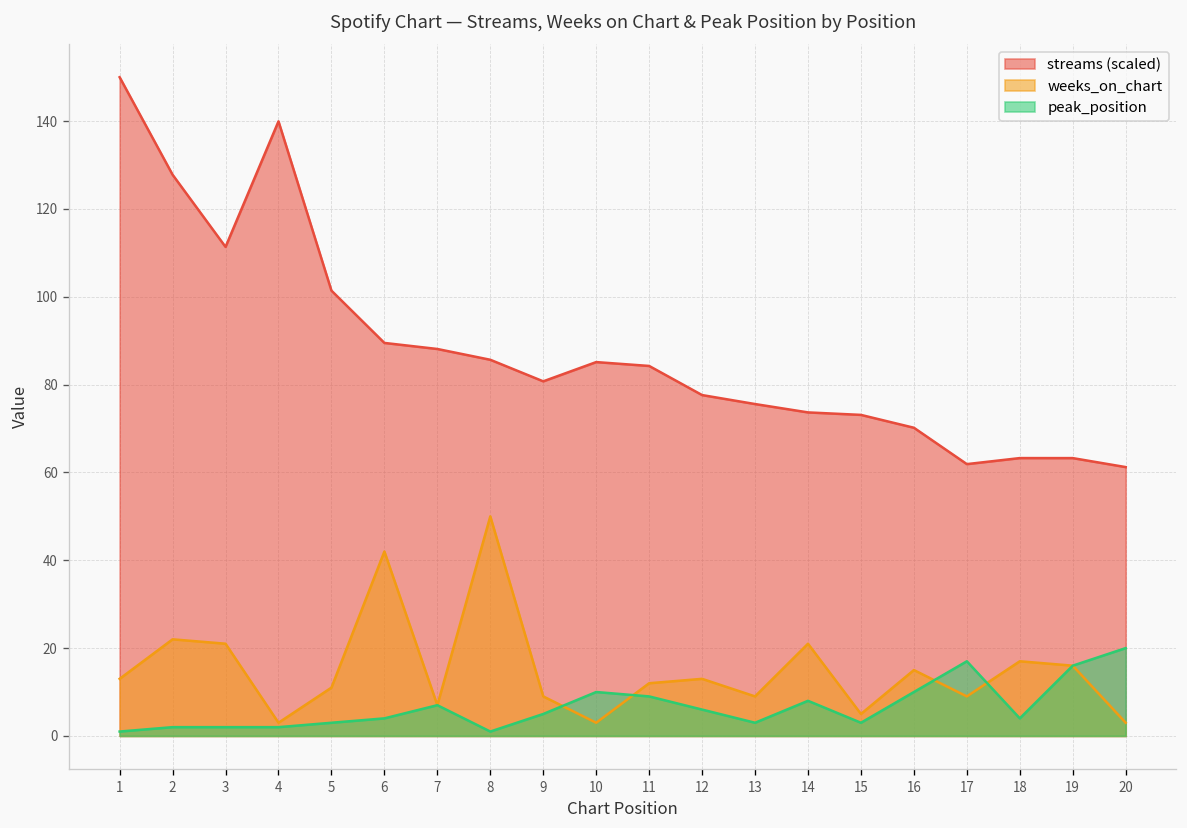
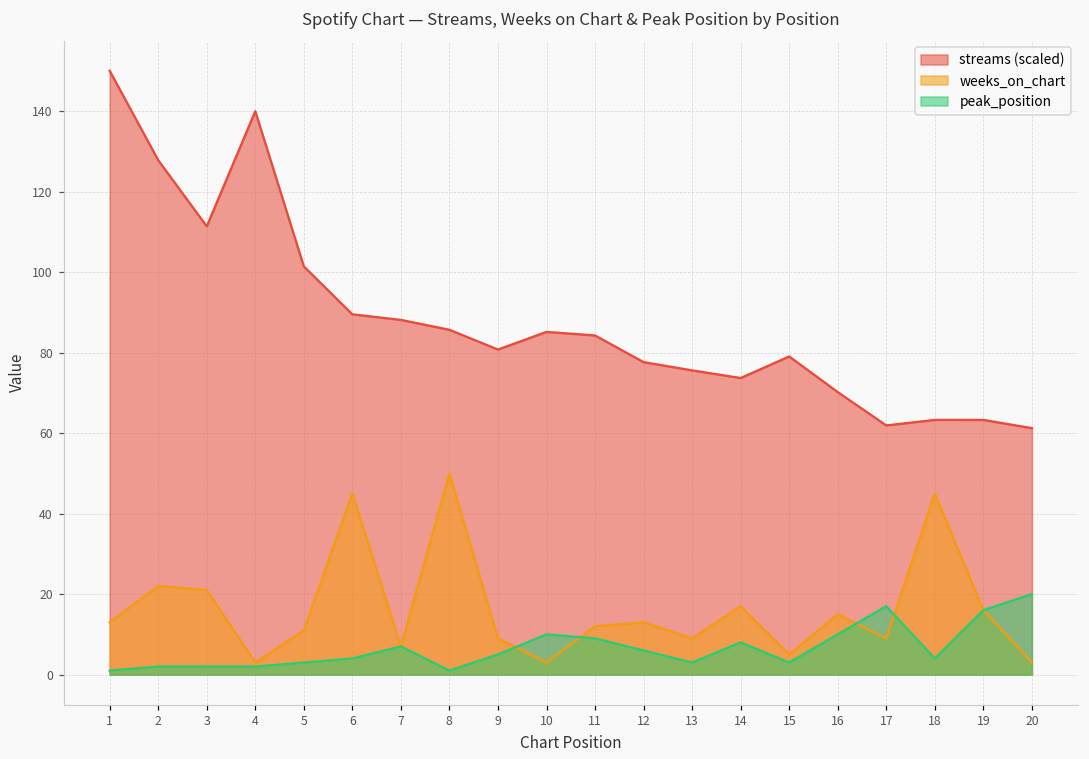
weeks_on_chart, 6: 42 -> 45
weeks_on_chart, 14: 21 -> 17
streams (scaled), 15: 73 -> 79
weeks_on_chart, 18: 17 -> 45
